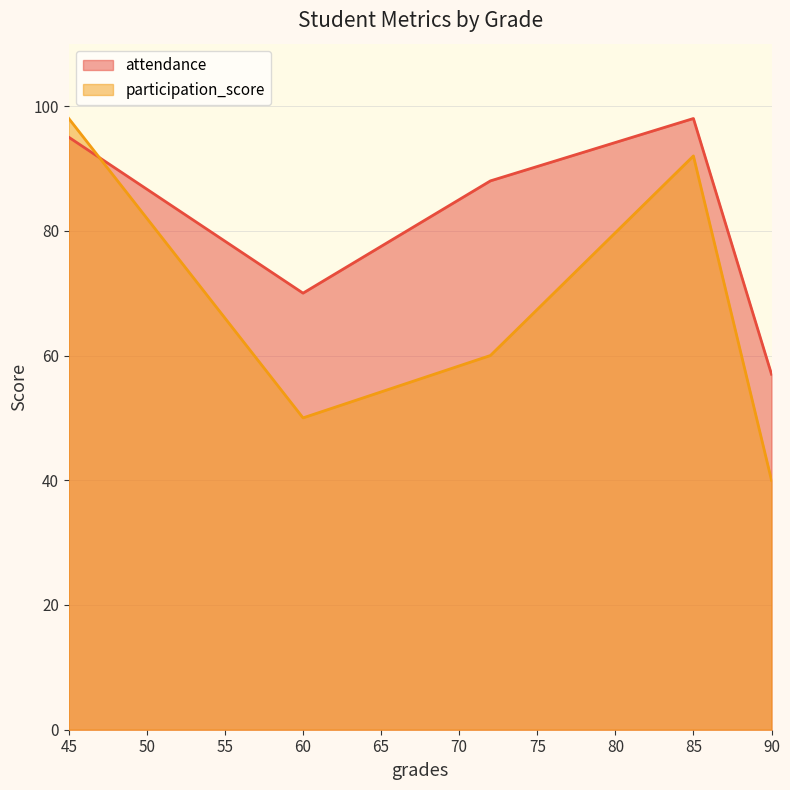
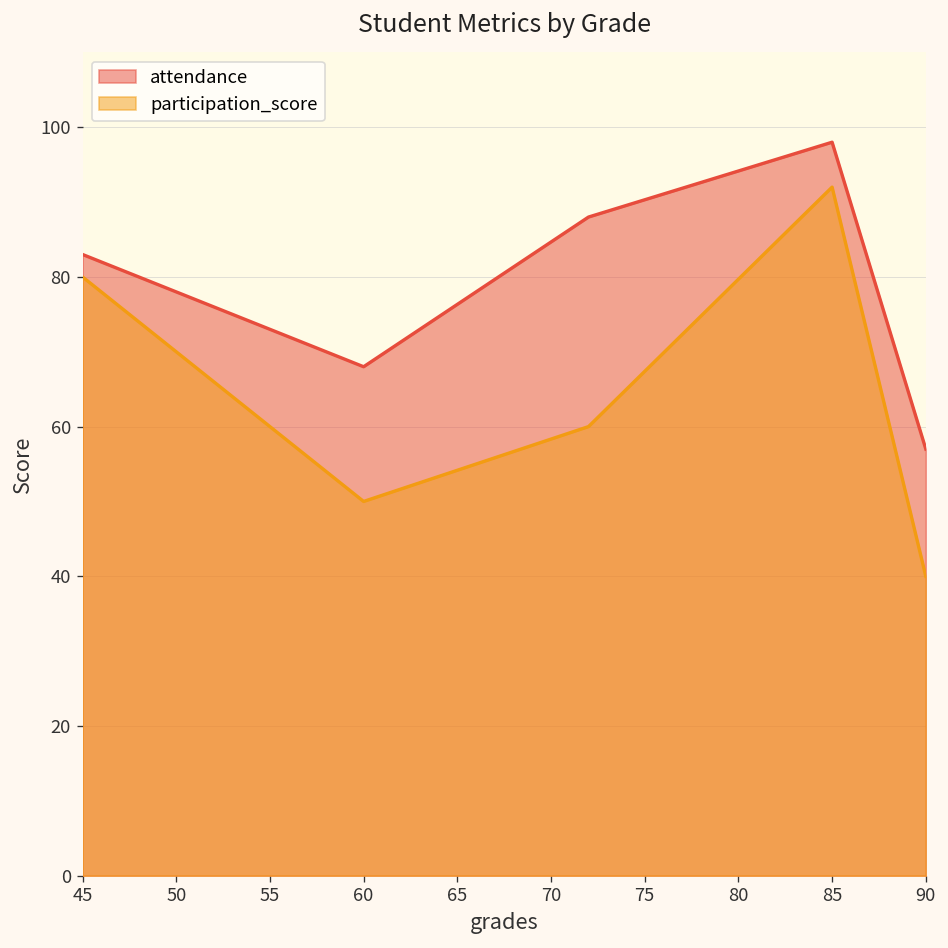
attendance, 45: 95 -> 83
participation_score, 45: 98 -> 80
attendance, 60: 70 -> 68
